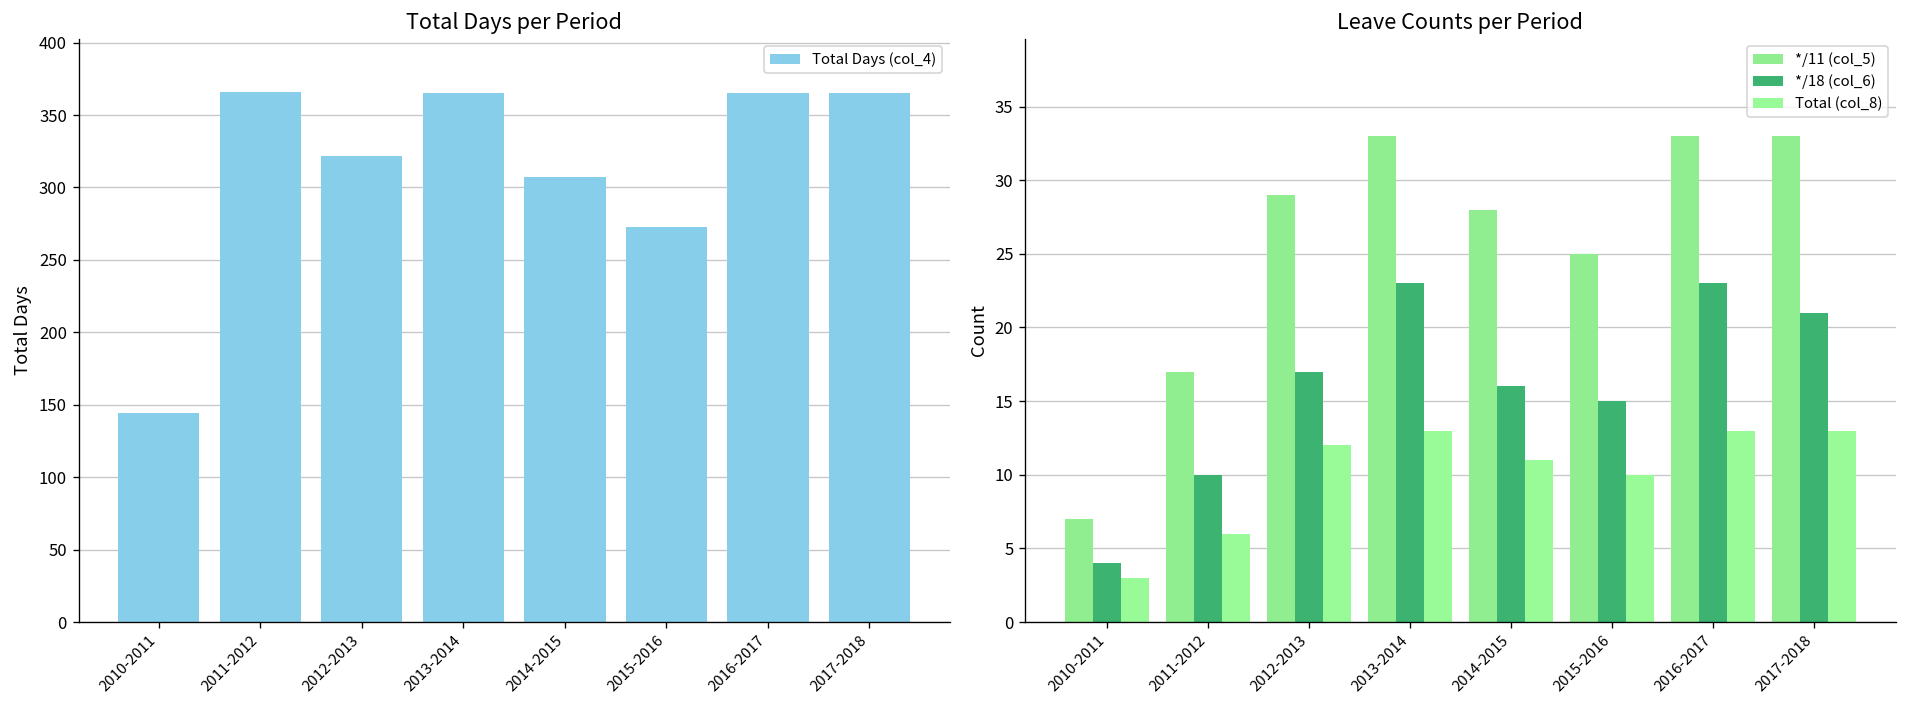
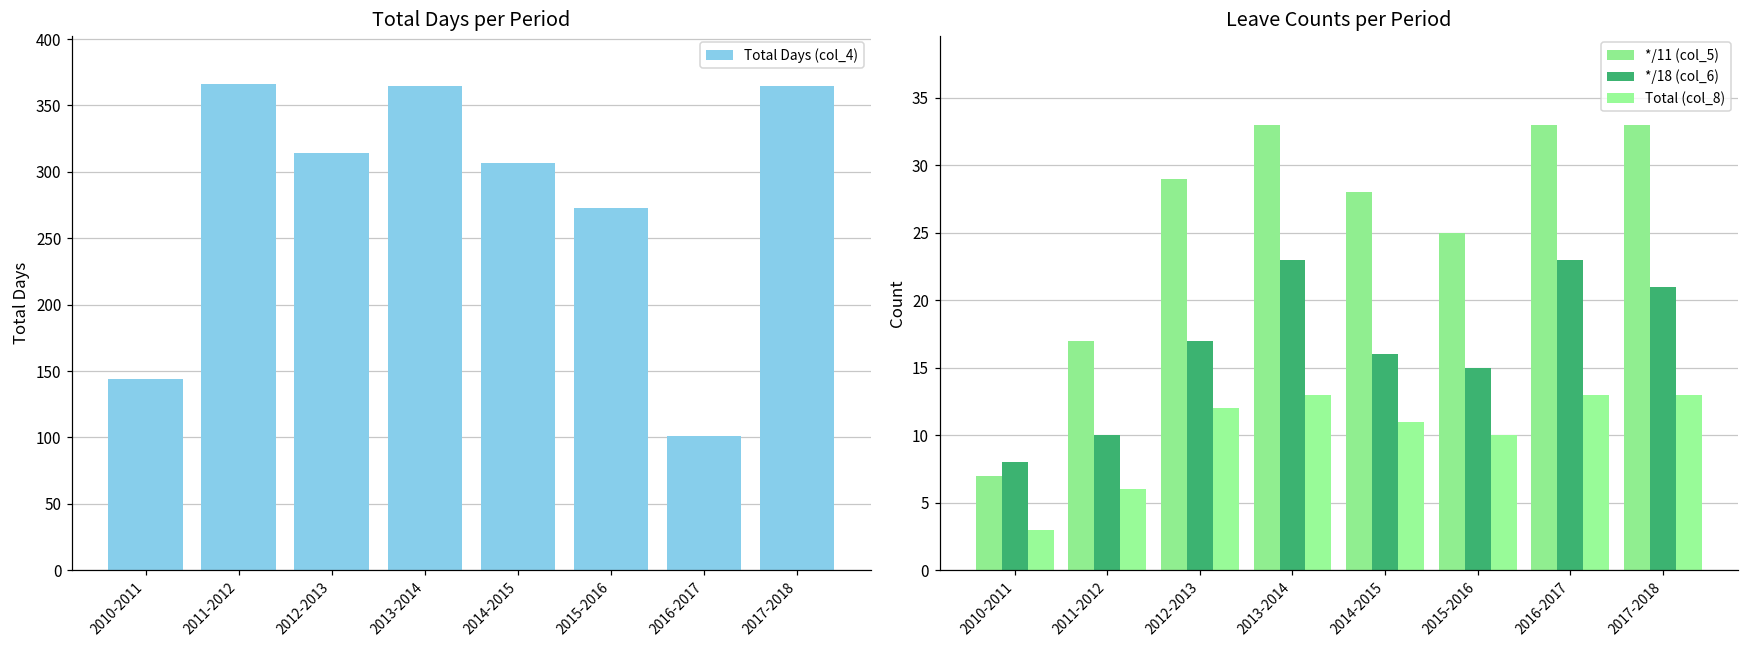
Total Days per Period, 2012-2013: 322 -> 314
Total Days per Period, 2016-2017: 365 -> 101
Leave Counts per Period, */18 (col_6), 2010-2011: 4 -> 8
